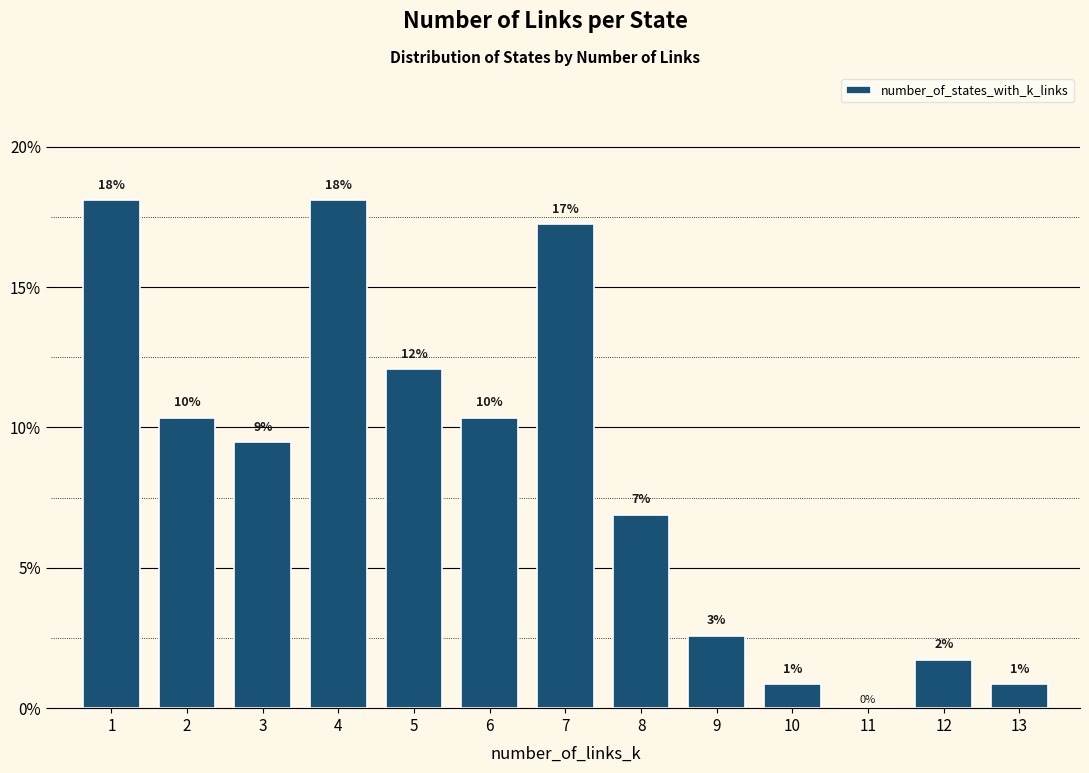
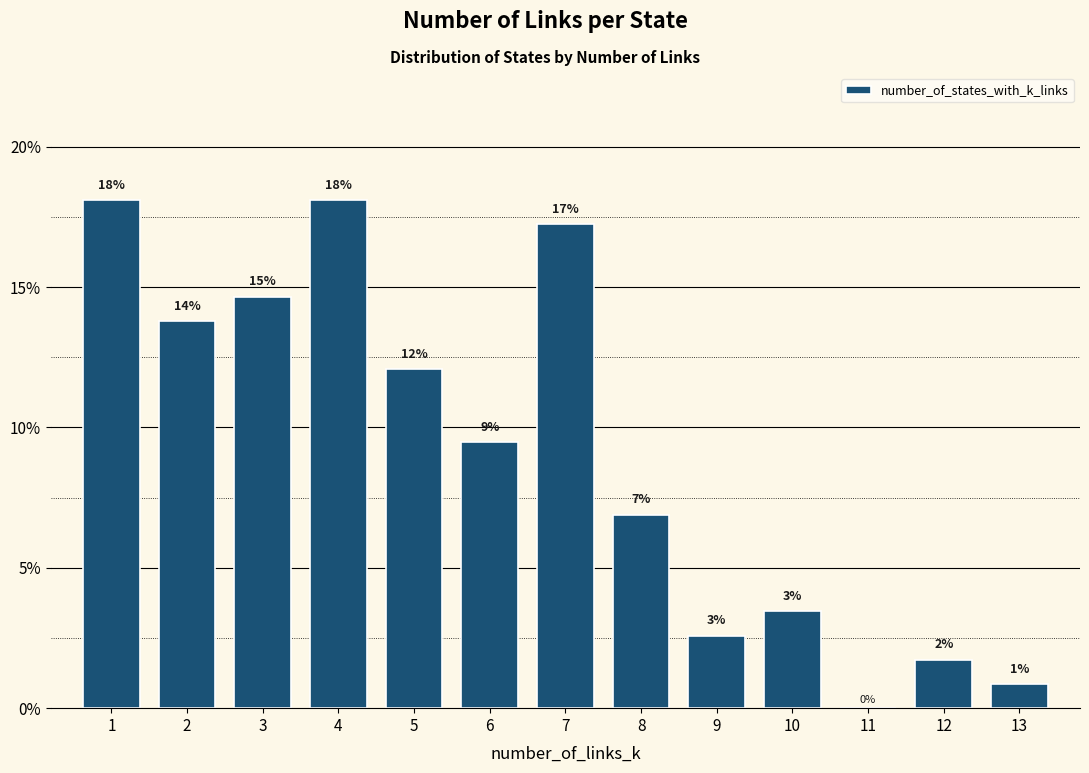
2: 10% -> 14%
3: 9% -> 15%
6: 10% -> 9%
10: 1% -> 3%
